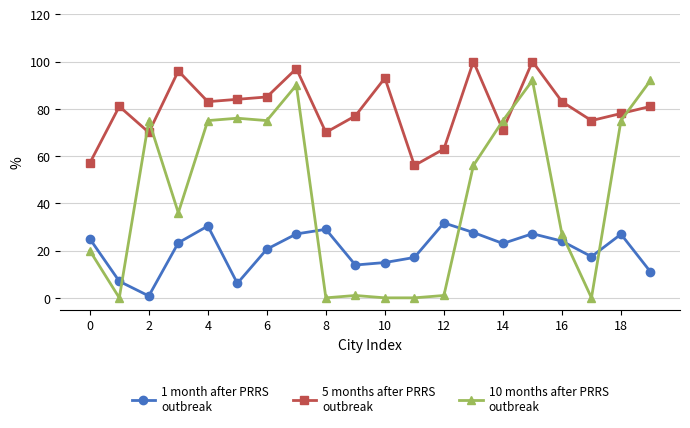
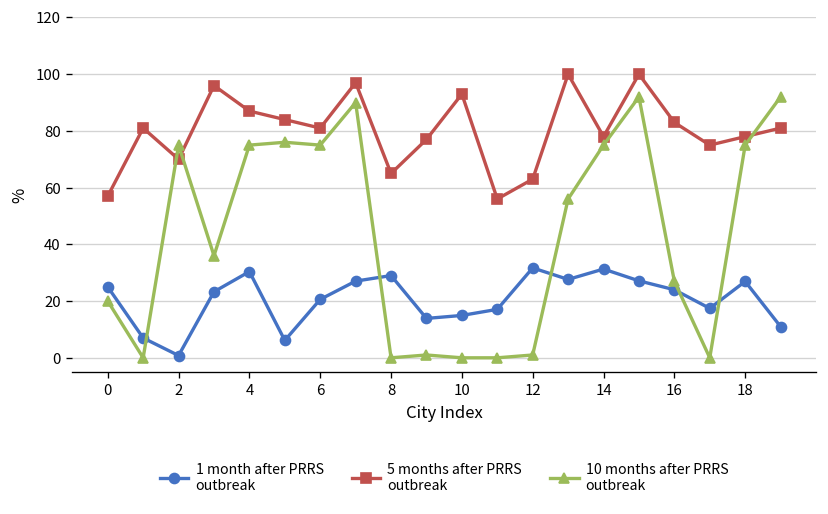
5 months after PRRS outbreak, 4: 83 -> 87
5 months after PRRS outbreak, 6: 85 -> 81
5 months after PRRS outbreak, 8: 70 -> 65
1 month after PRRS outbreak, 14: 23 -> 31
5 months after PRRS outbreak, 14: 71 -> 78
